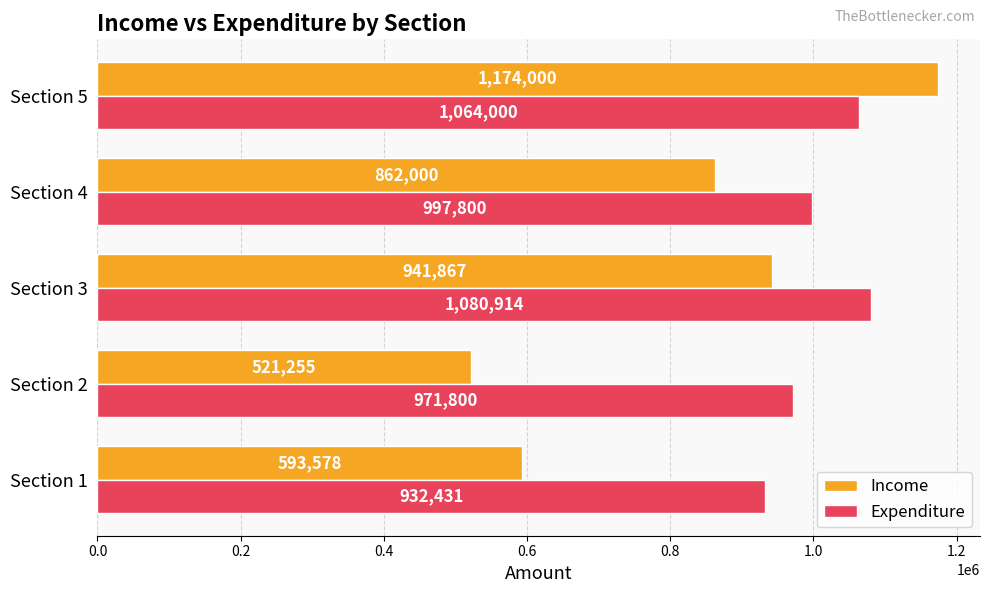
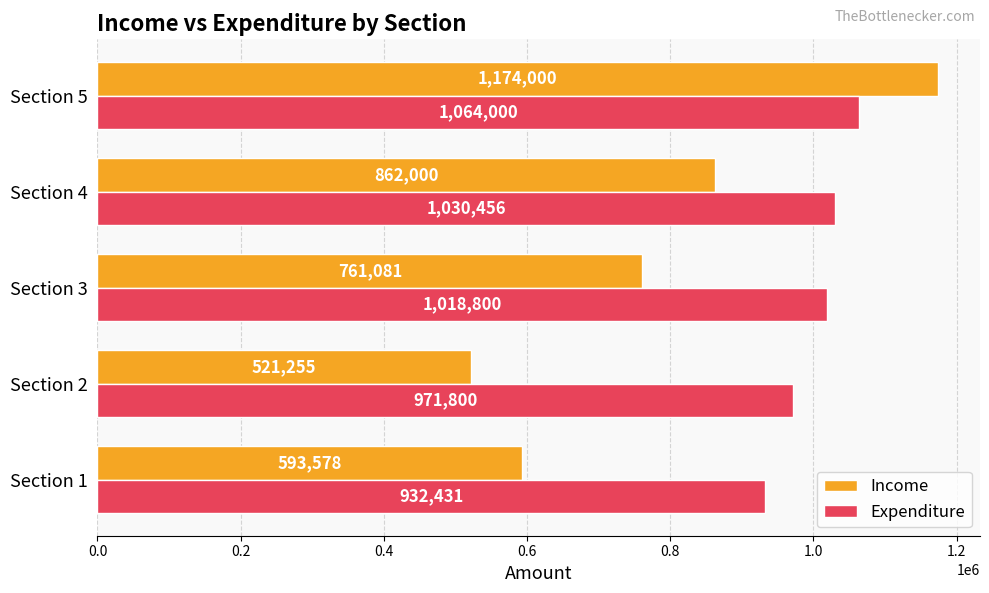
Expenditure, Section 4: 997,800 -> 1,030,456
Income, Section 3: 941,867 -> 761,081
Expenditure, Section 3: 1,080,914 -> 1,018,800
